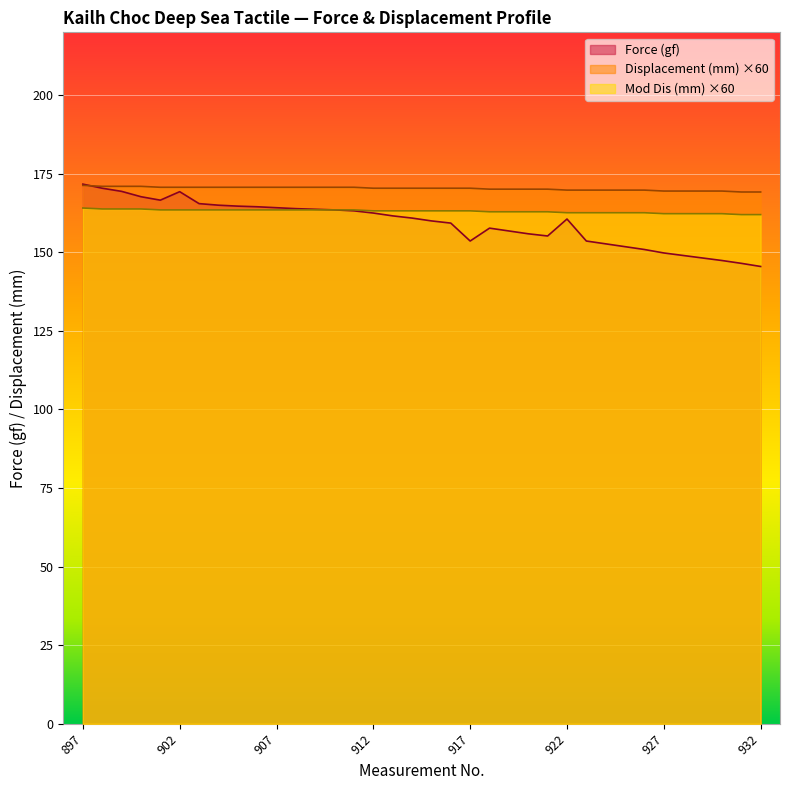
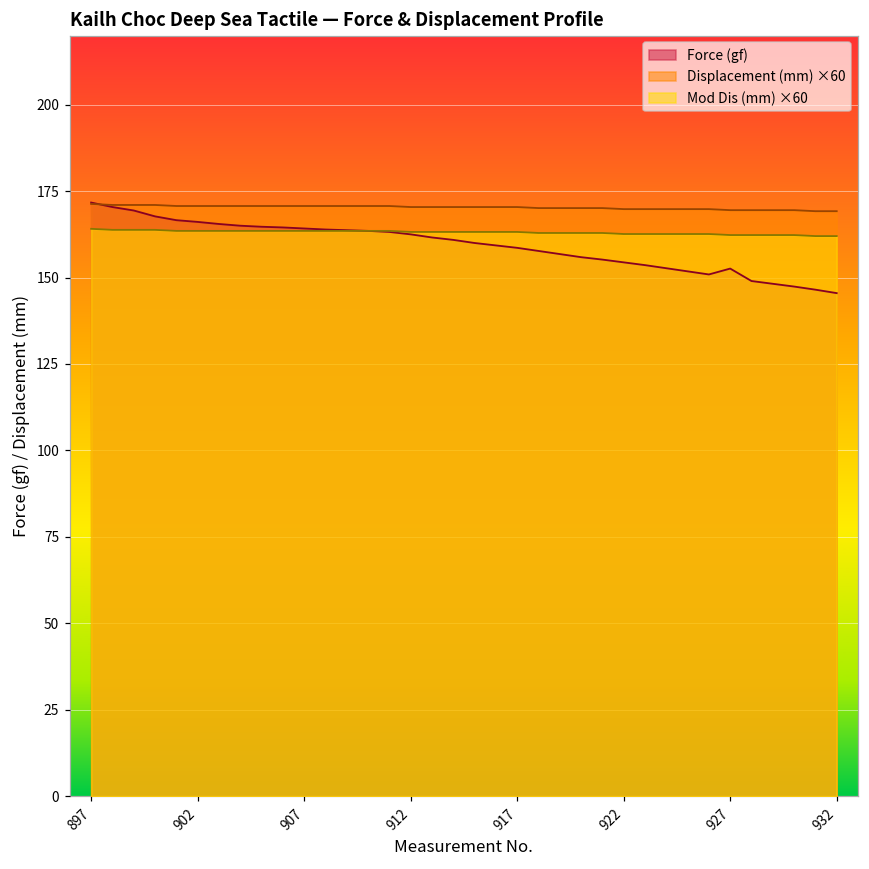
Force (gf), 902: 169 -> 166
Force (gf), 917: 154 -> 159
Force (gf), 922: 161 -> 154
Force (gf), 927: 150 -> 153
